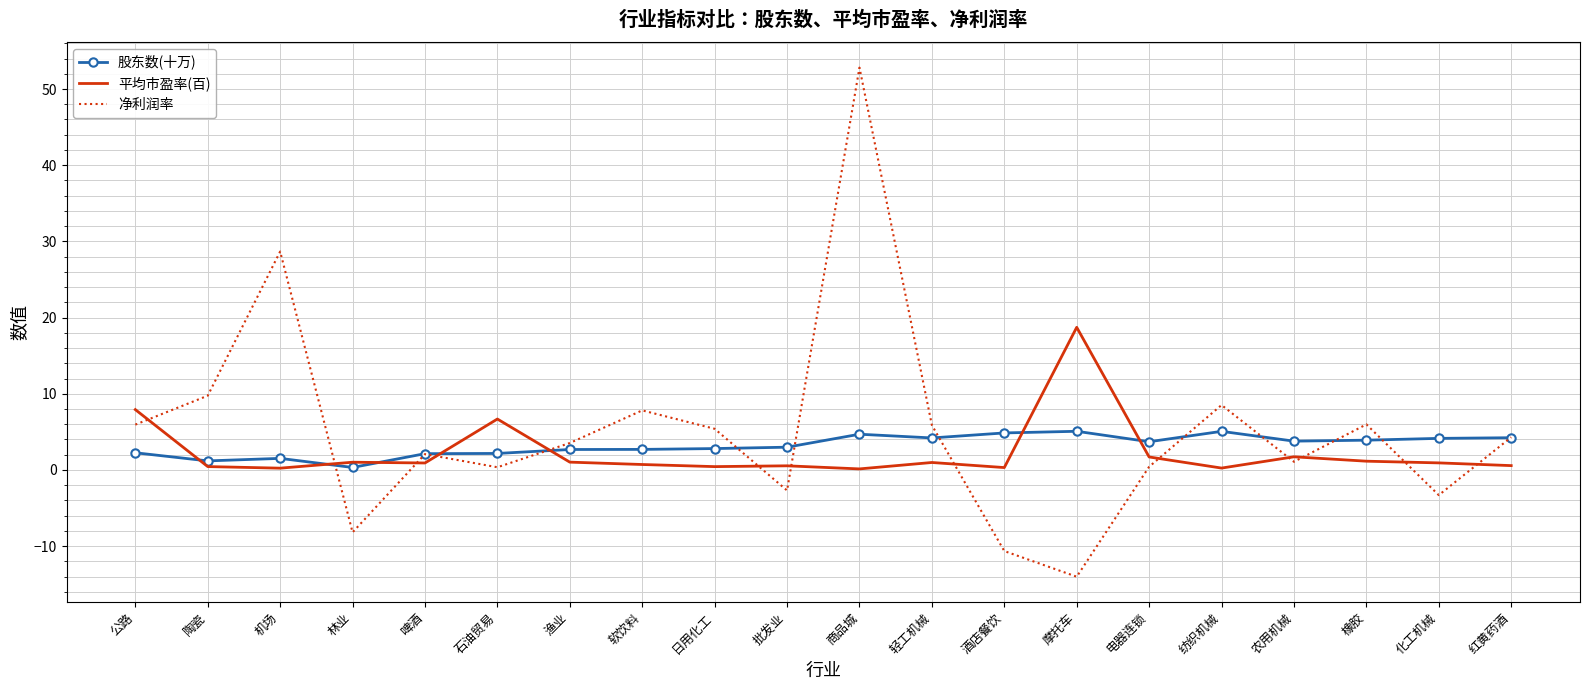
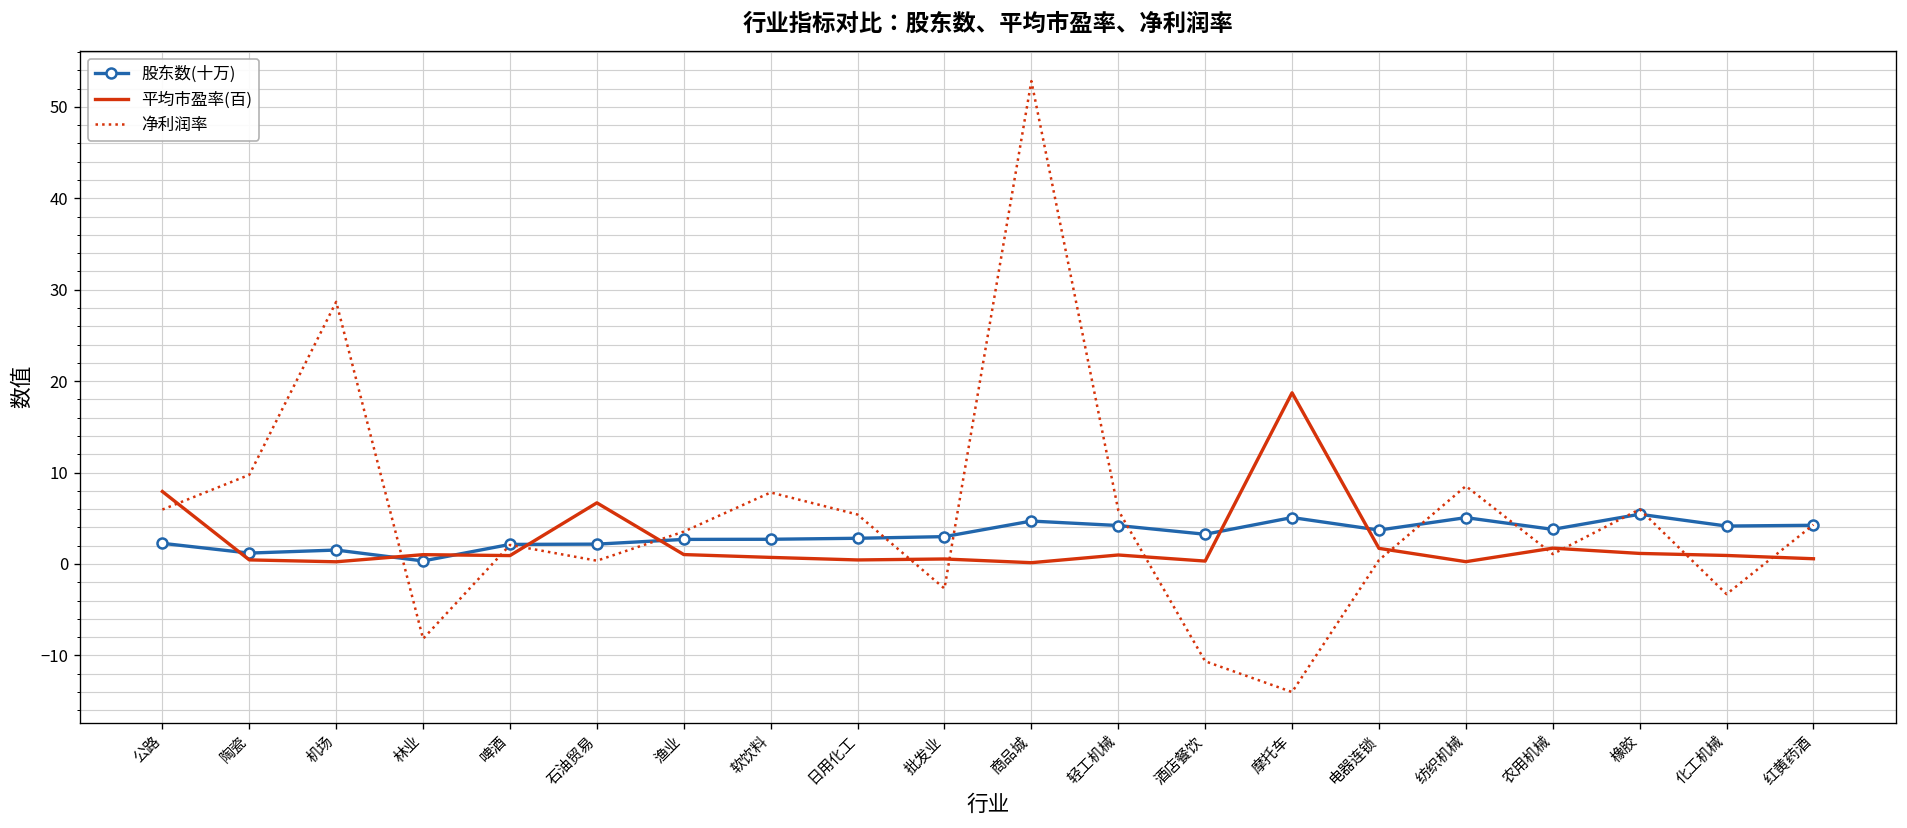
股东数(十万), 酒店餐饮: 5 -> 3
股东数(十万), 橡胶: 4 -> 5
